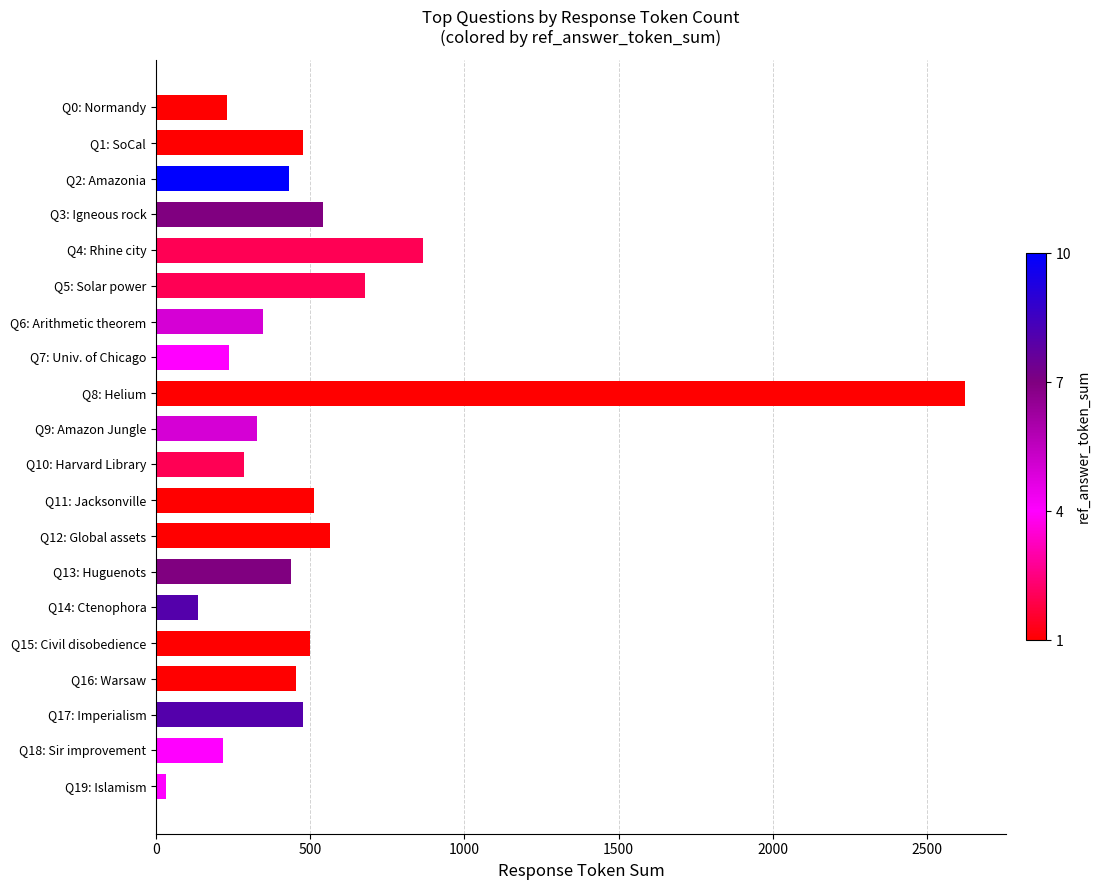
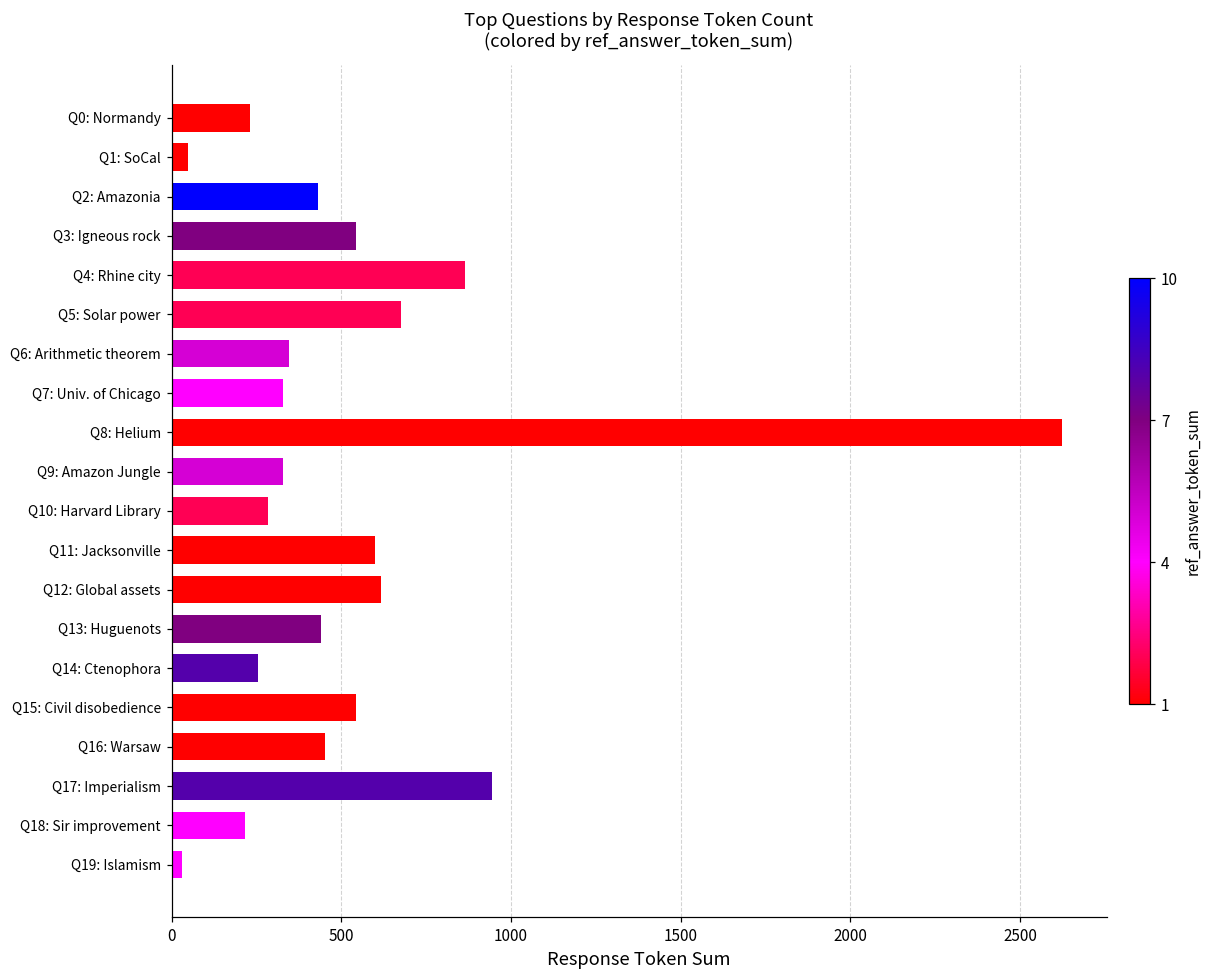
Q1: SoCal: 480 -> 50
Q7: Univ. of Chicago: 240 -> 330
Q11: Jacksonville: 510 -> 600
Q12: Global assets: 560 -> 620
Q14: Ctenophora: 140 -> 250
Q15: Civil disobedience: 500 -> 540
Q17: Imperialism: 480 -> 940
